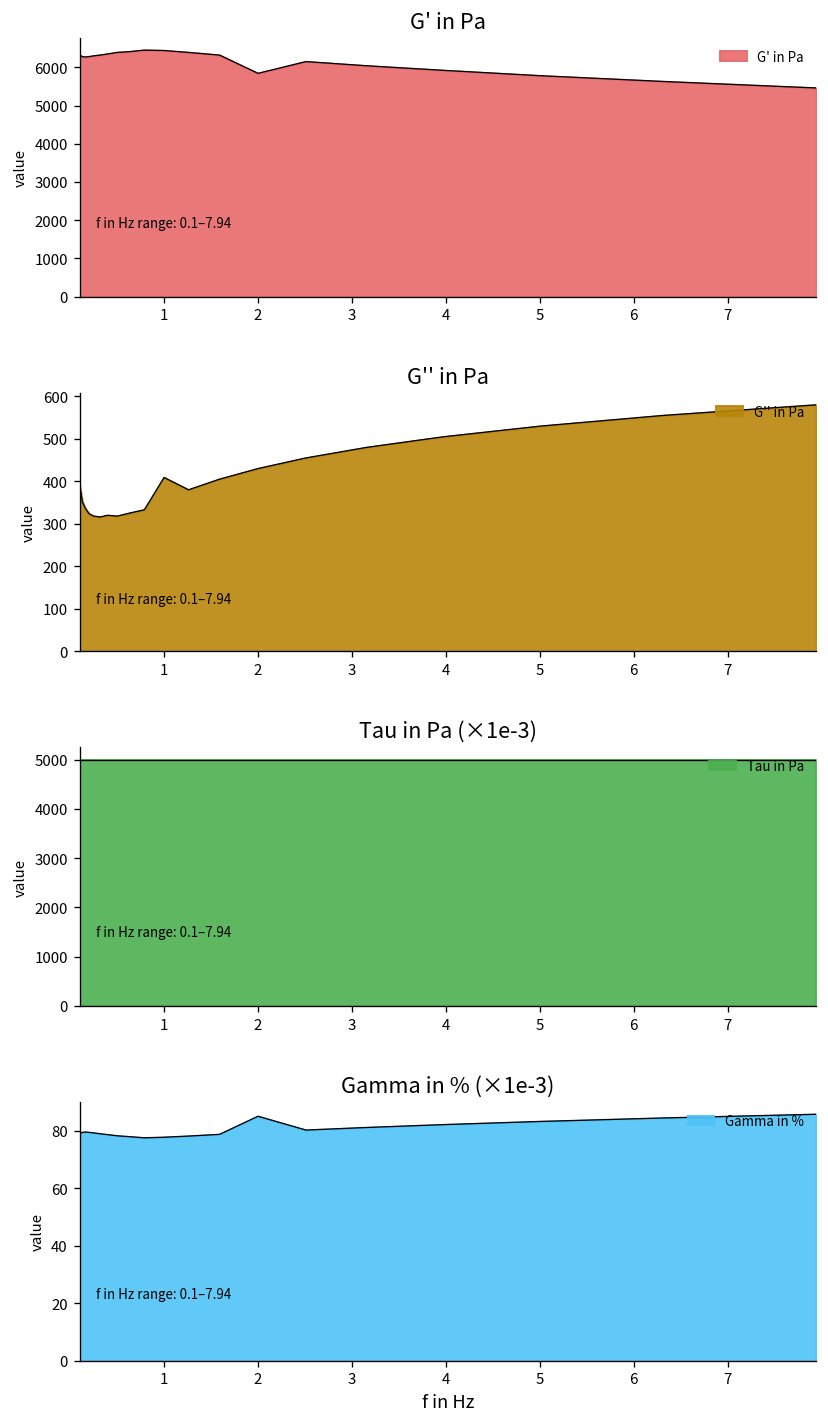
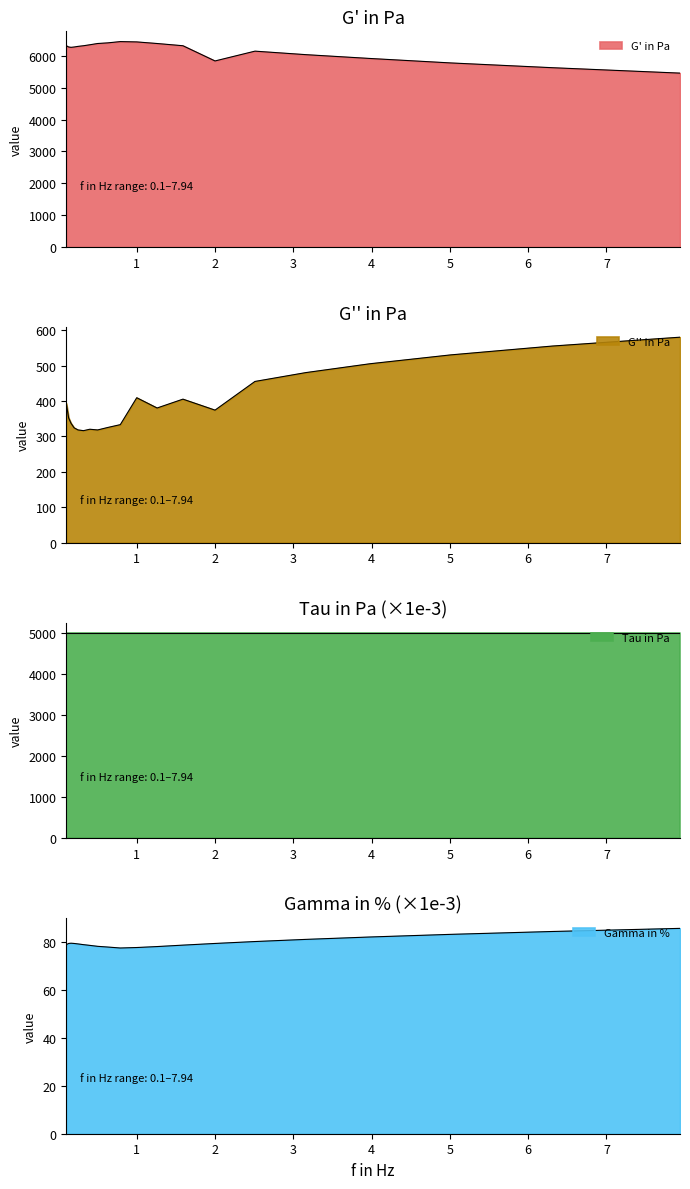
G'' in Pa, 2: 430 -> 370
Gamma in % (×1e-3), 2: 85 -> 80
